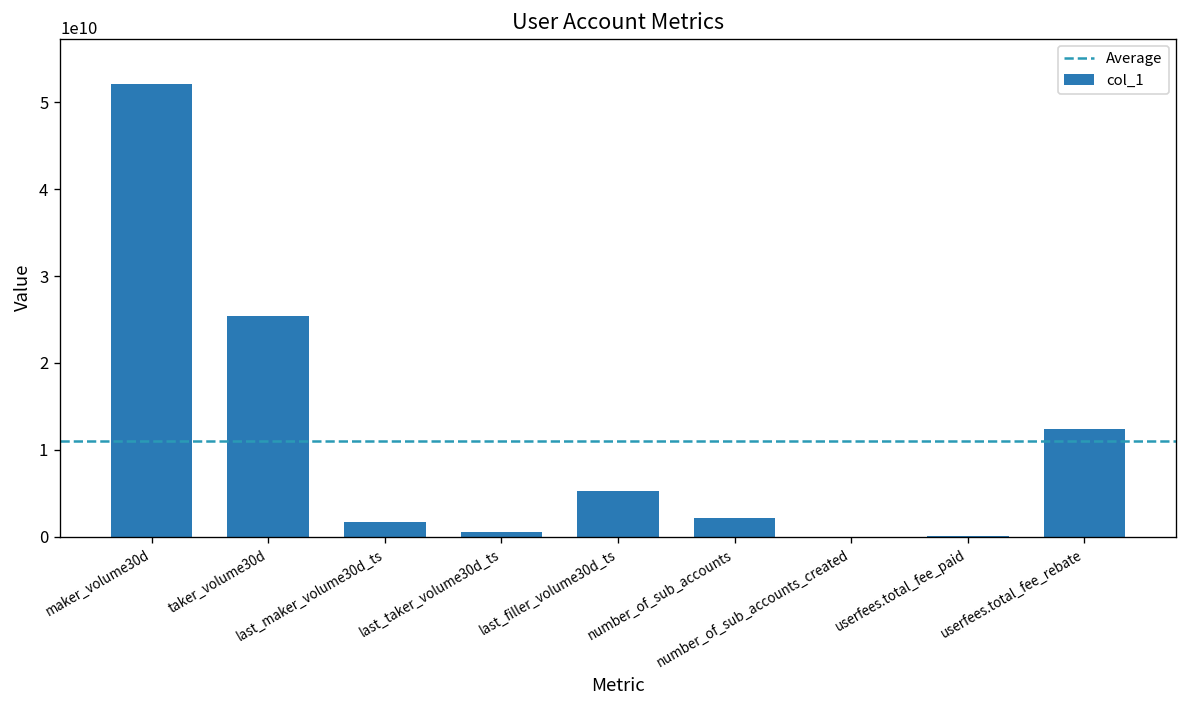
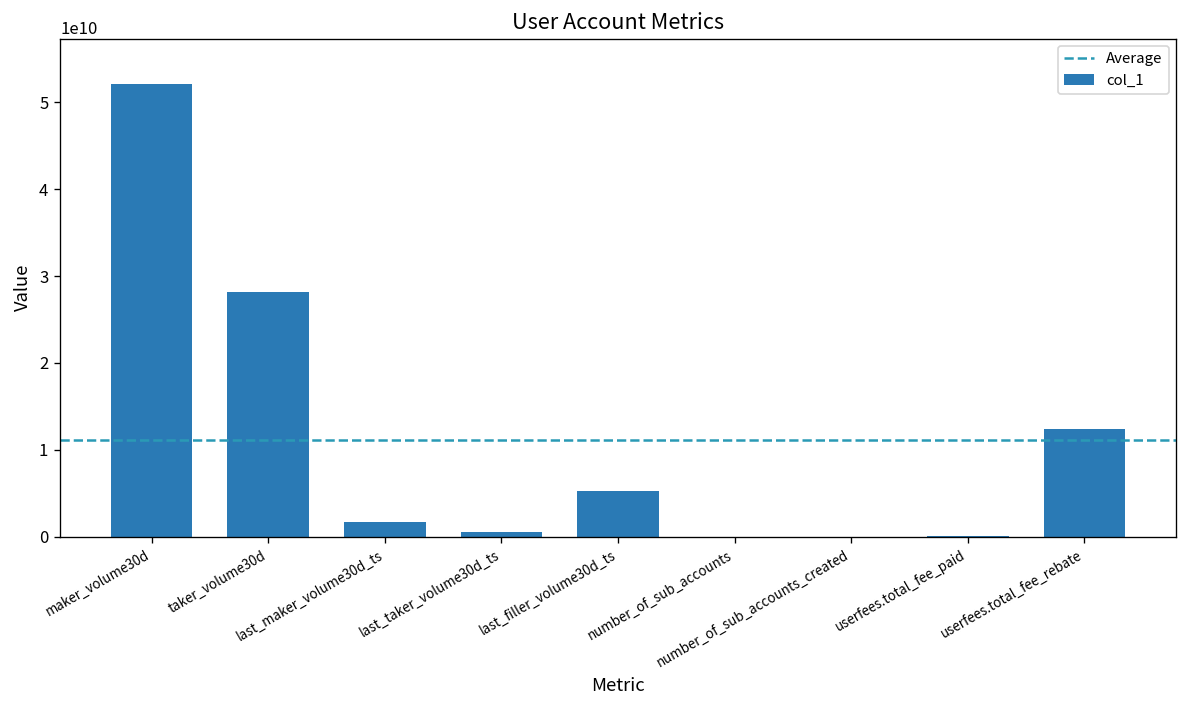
taker_volume30d: 25000000000 -> 28000000000
number_of_sub_accounts: 2000000000 -> 0
